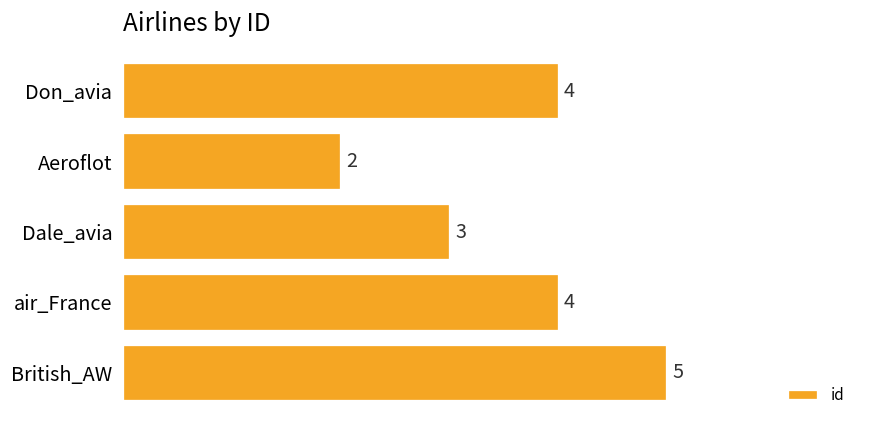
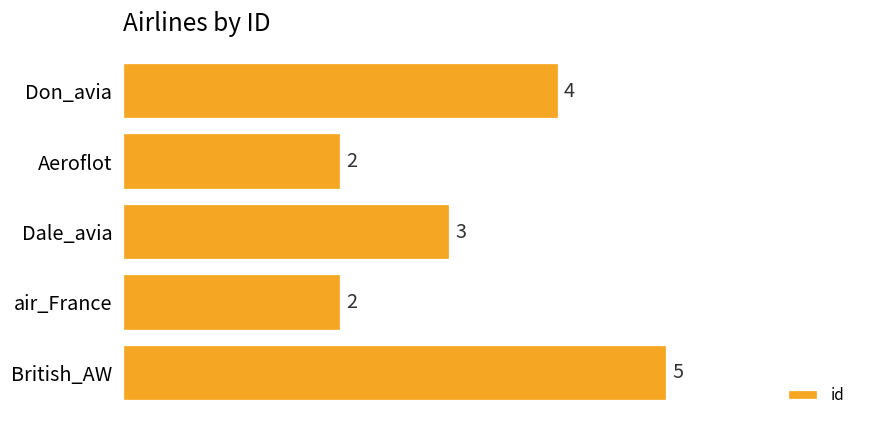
air_France: 4 -> 2
